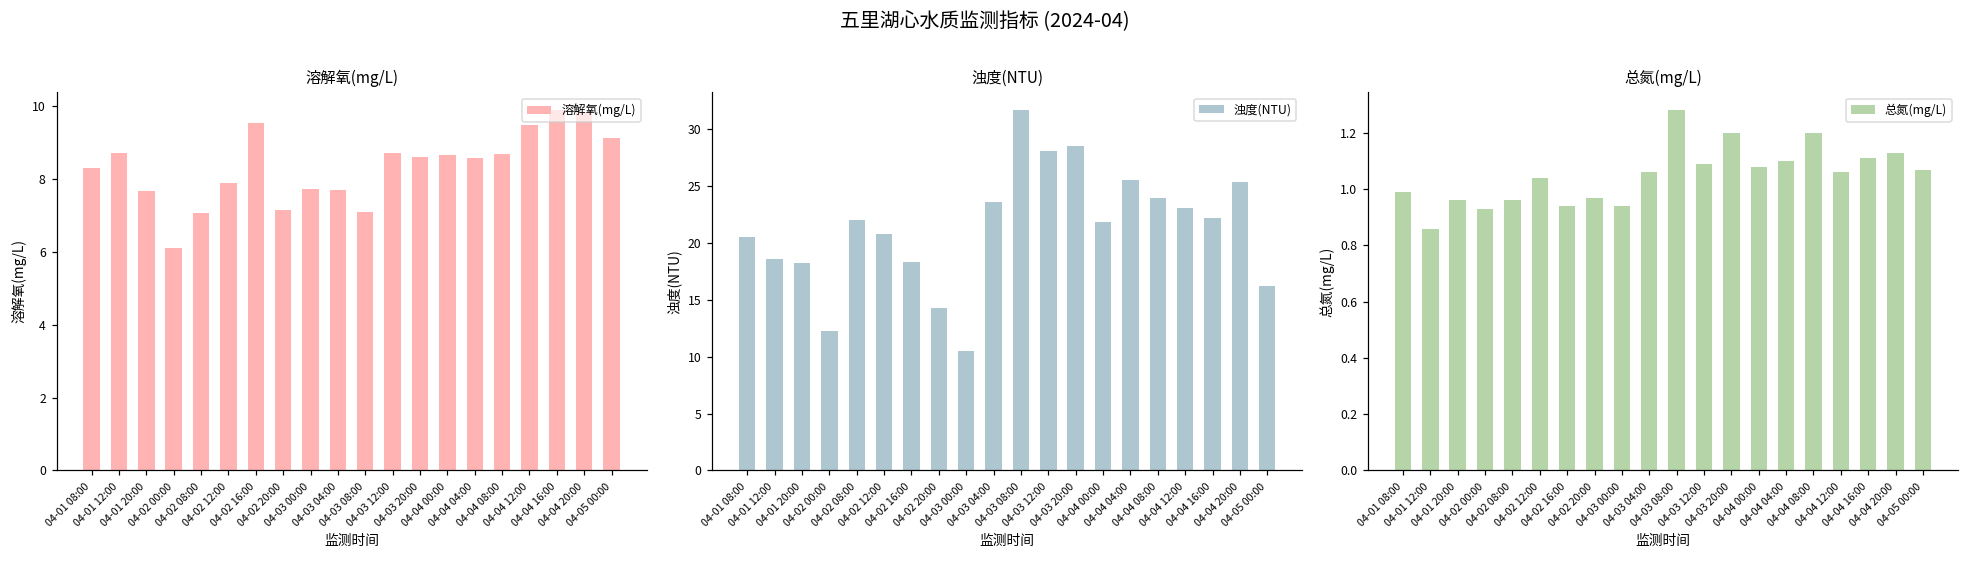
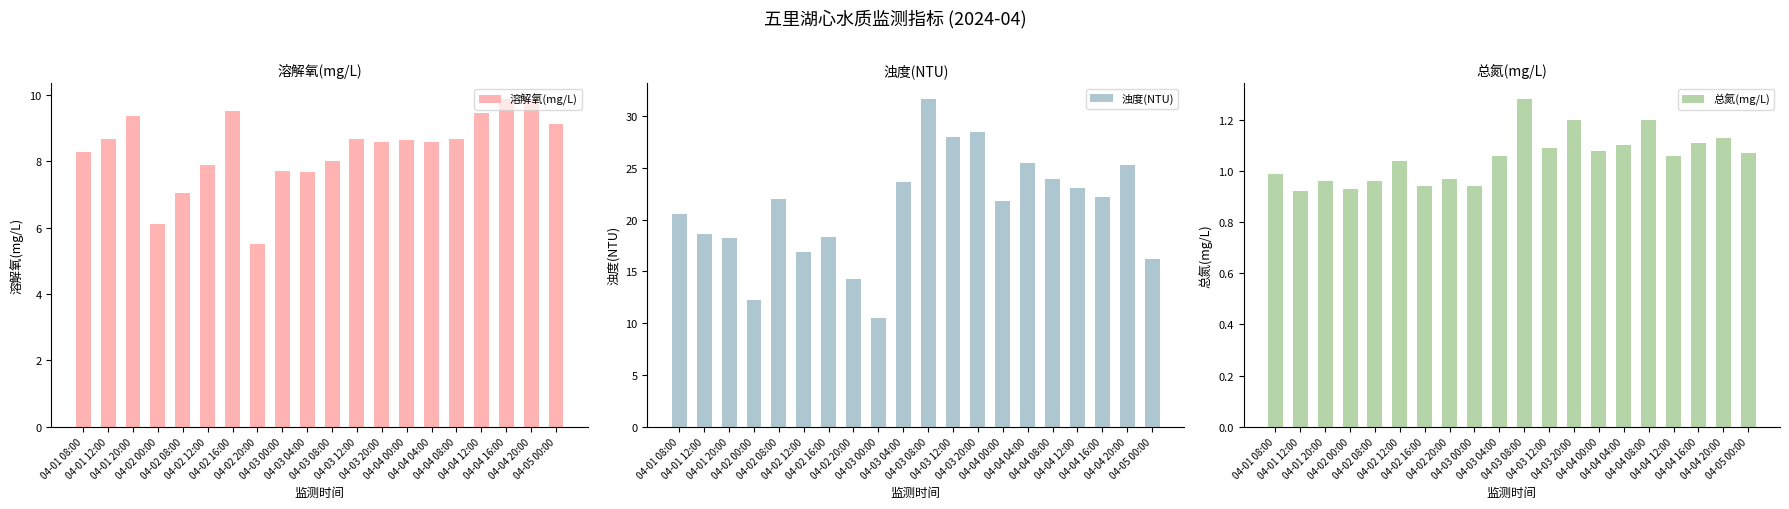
溶解氧(mg/L), 04-01 20:00: 7.7 -> 9.4
溶解氧(mg/L), 04-02 20:00: 7.1 -> 5.5
溶解氧(mg/L), 04-03 08:00: 7.1 -> 8.0
浊度(NTU), 04-02 12:00: 20.8 -> 16.9
总氮(mg/L), 04-01 12:00: 0.86 -> 0.92
